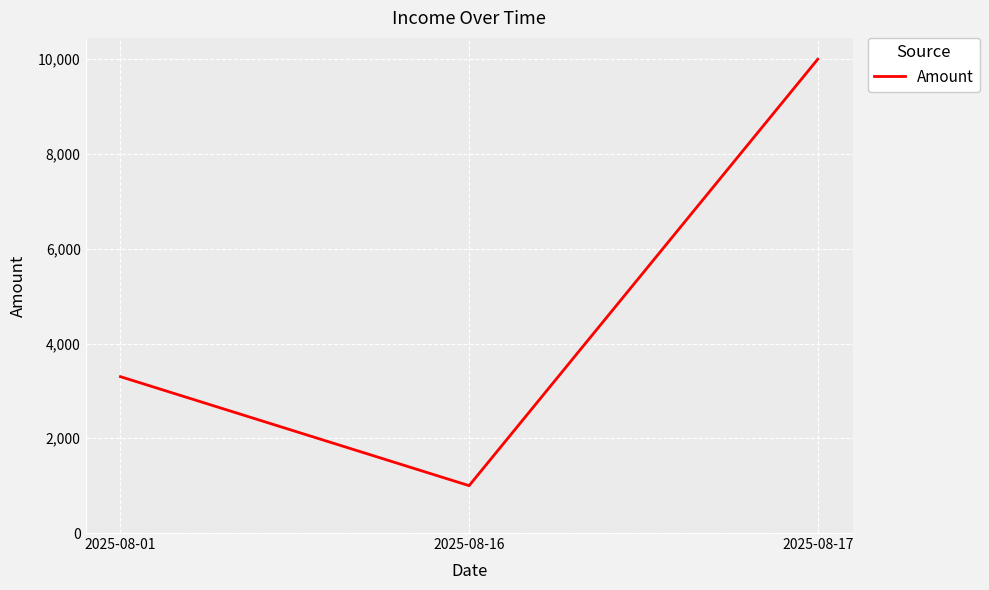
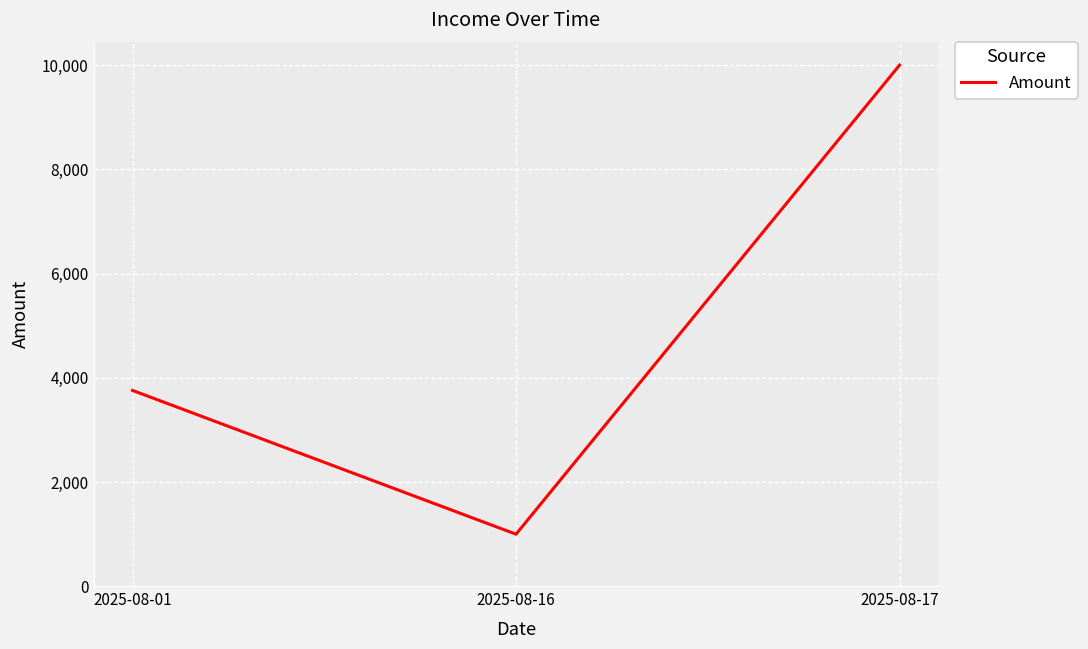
2025-08-01: 3,300 -> 3,800
